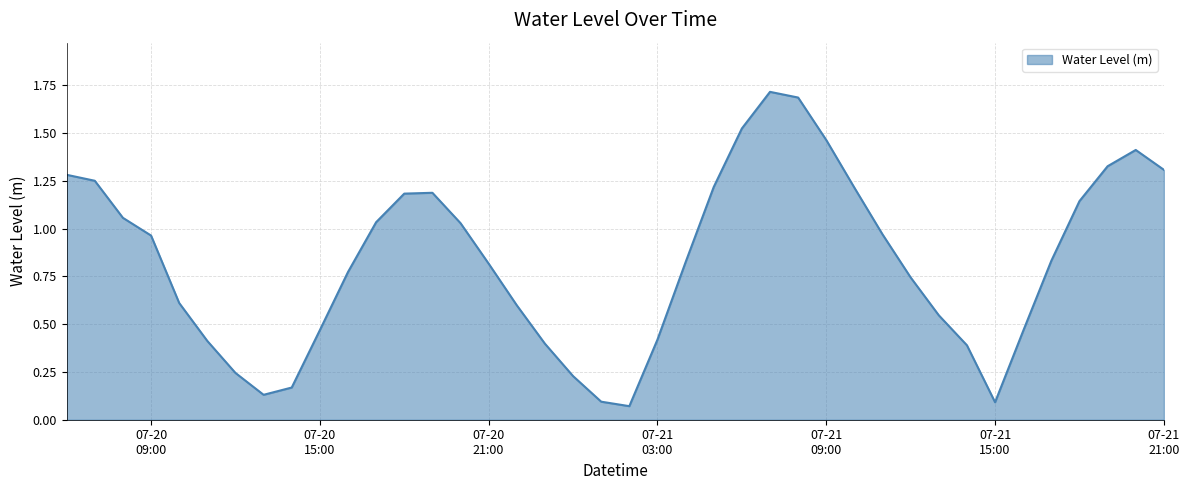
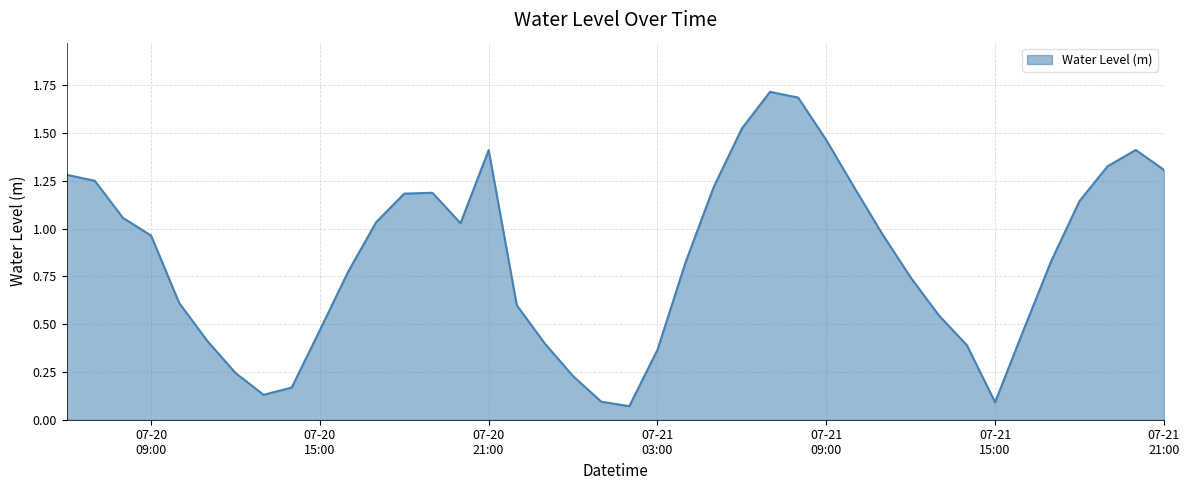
07-20 21:00: 0.82 -> 1.41
07-21 03:00: 0.42 -> 0.37
